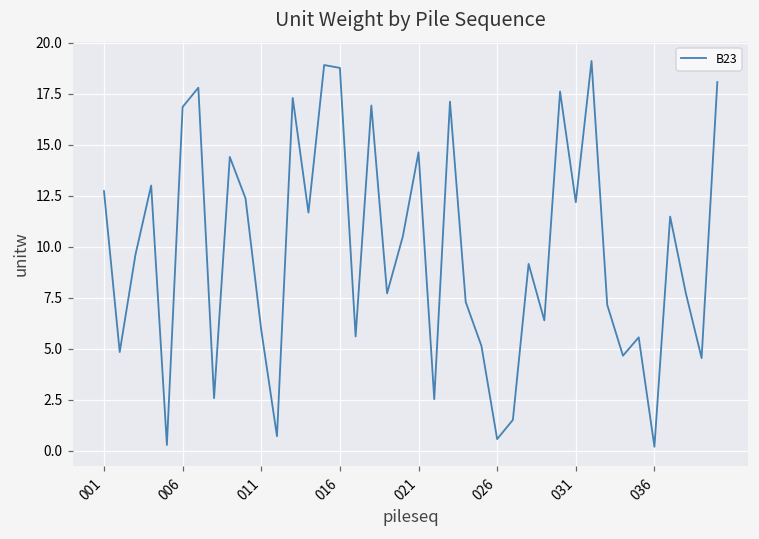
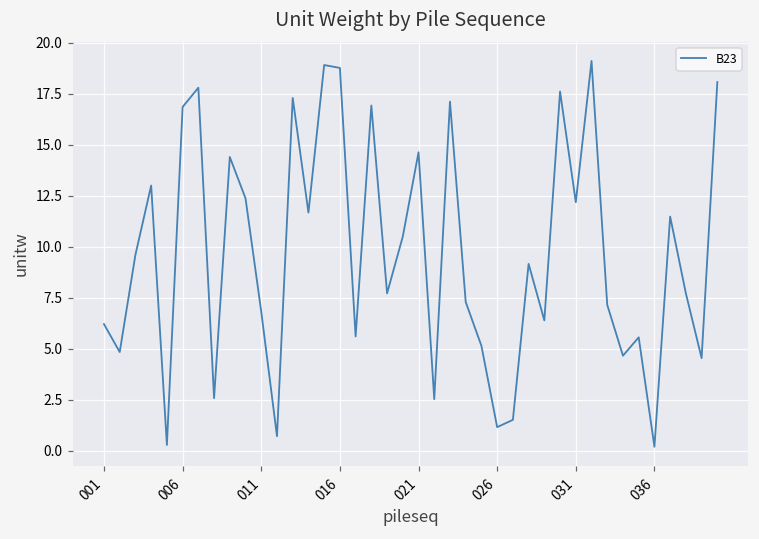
001: 12.7 -> 6.2
011: 5.9 -> 6.8
026: 0.6 -> 1.1
